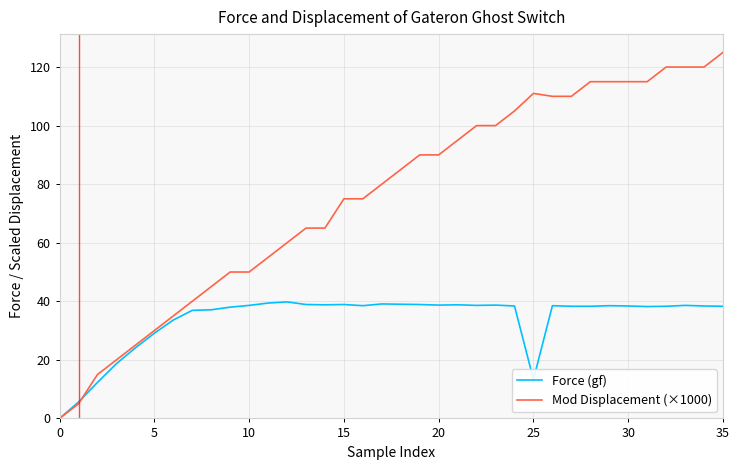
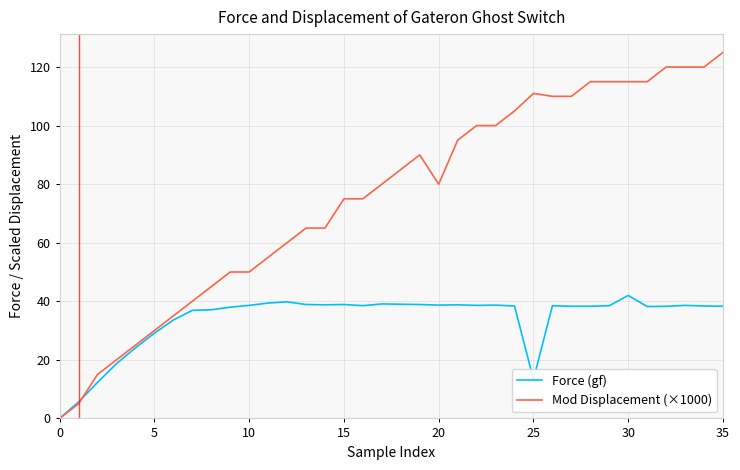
Mod Displacement (×1000), 20: 90 -> 80
Force (gf), 30: 38 -> 42
